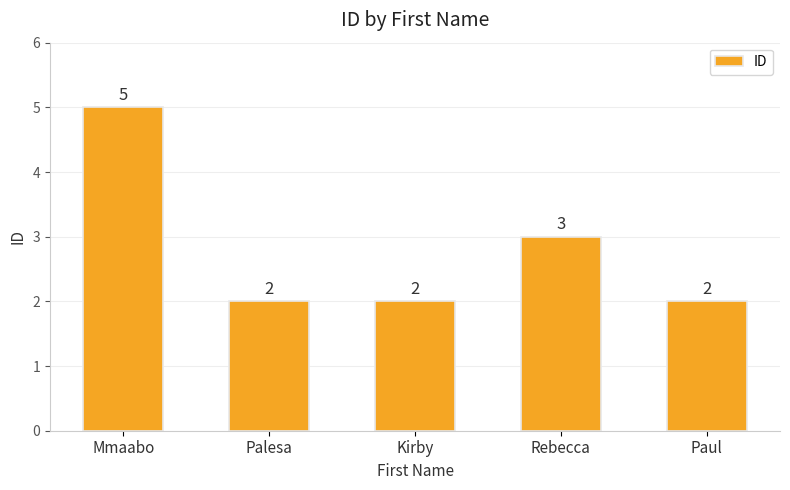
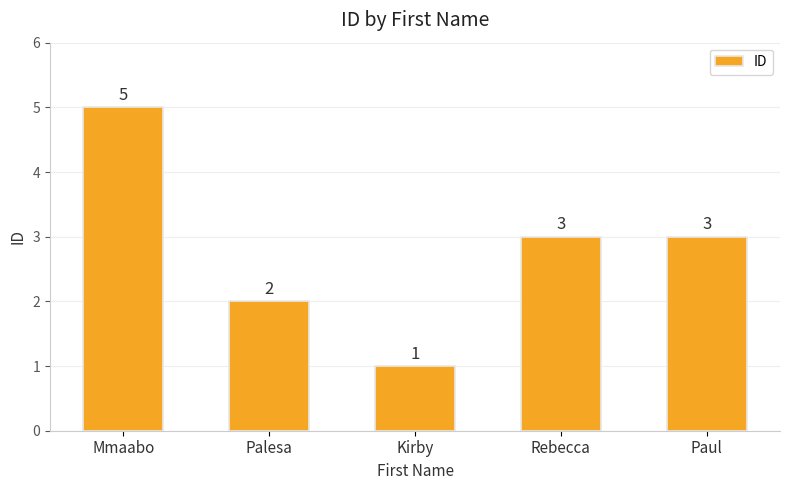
Kirby: 2 -> 1
Paul: 2 -> 3
